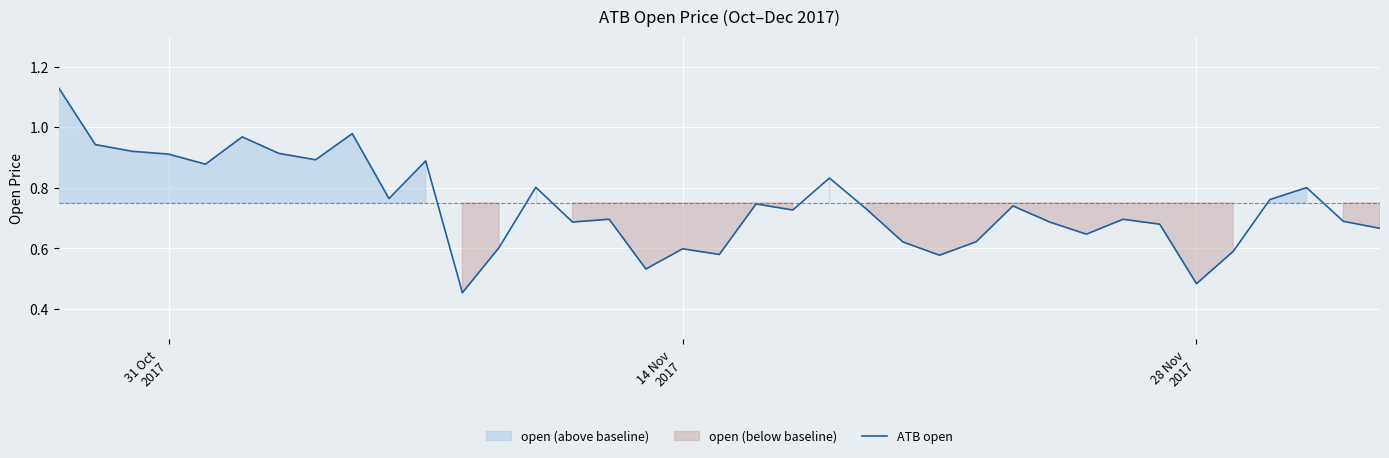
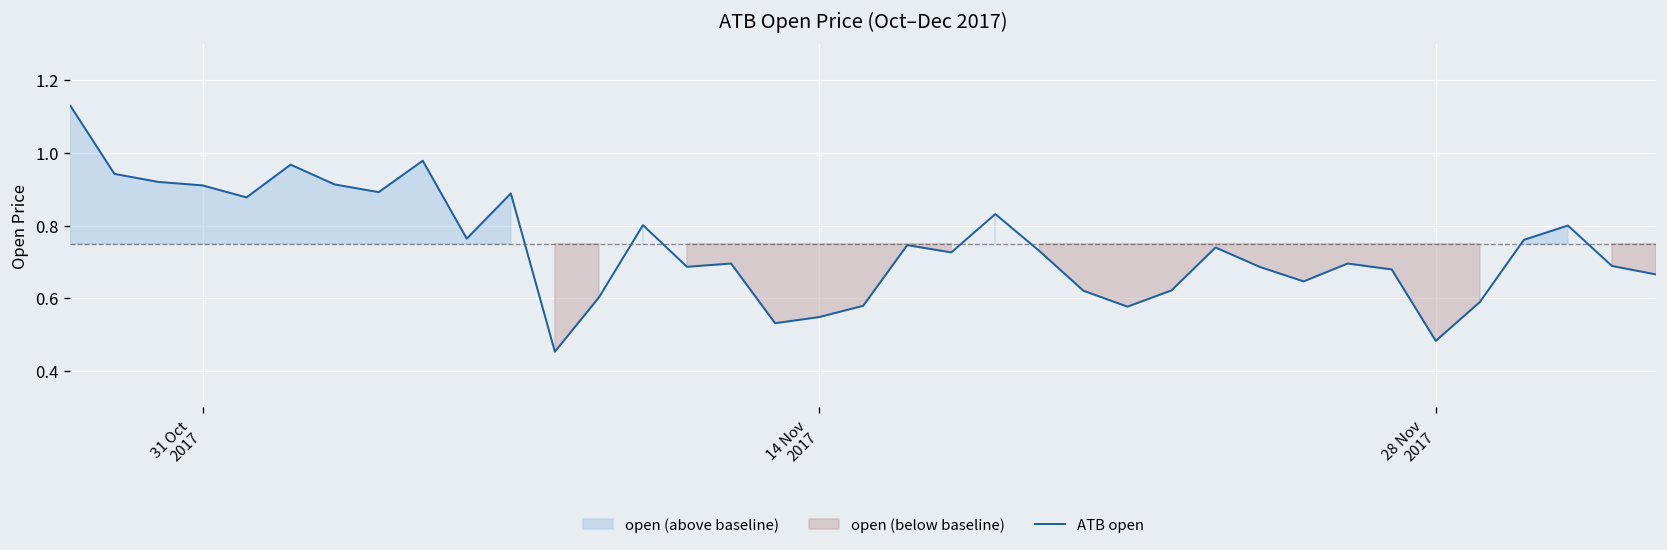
14 Nov 2017: 0.60 -> 0.55
